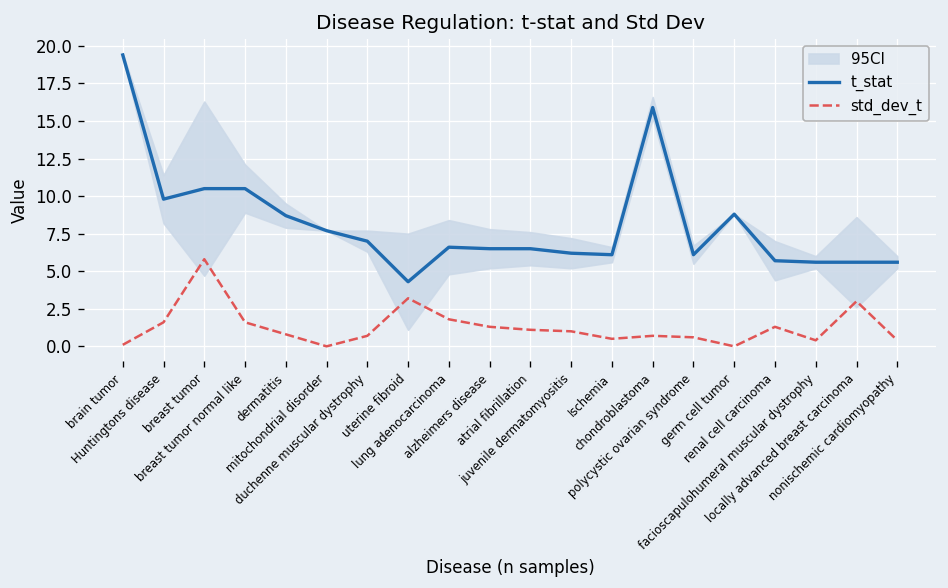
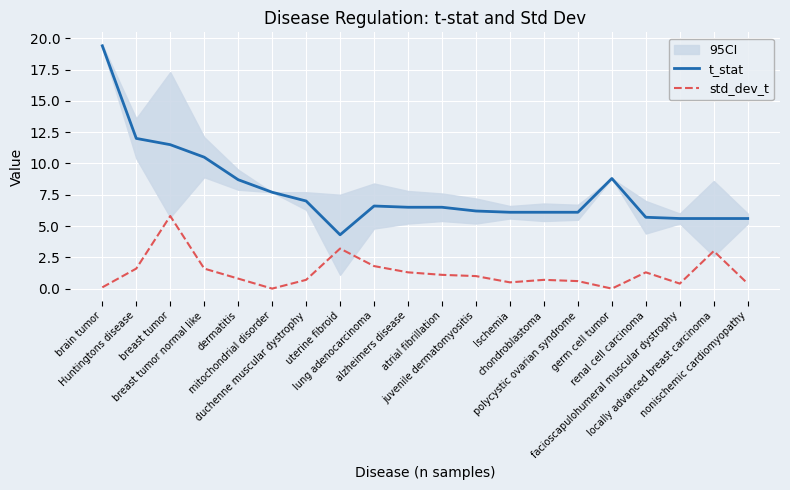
t_stat, Huntingtons disease: 9.8 -> 12.0
t_stat, breast tumor: 10.5 -> 11.5
t_stat, chondroblastoma: 15.9 -> 6.1
